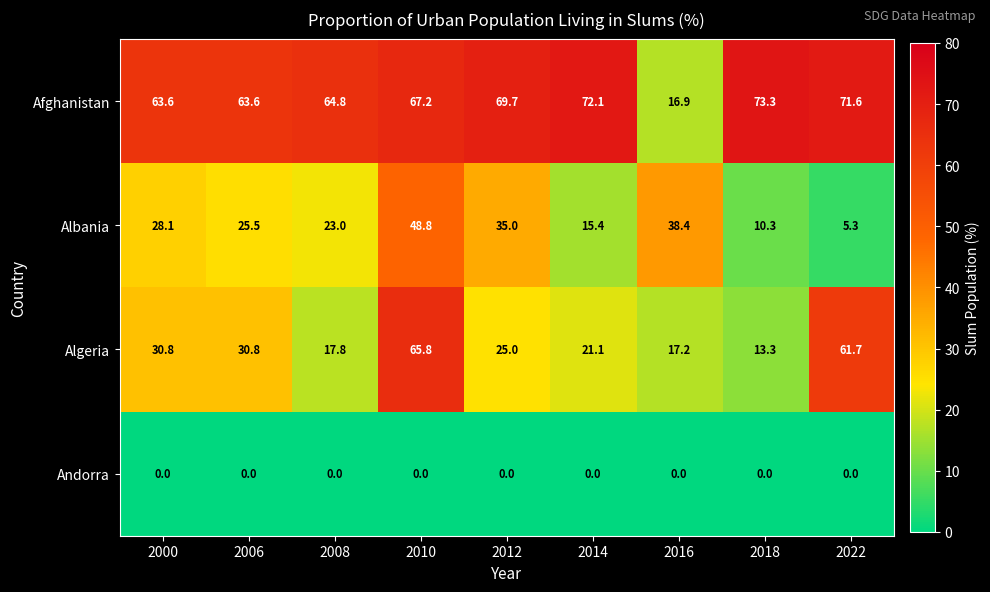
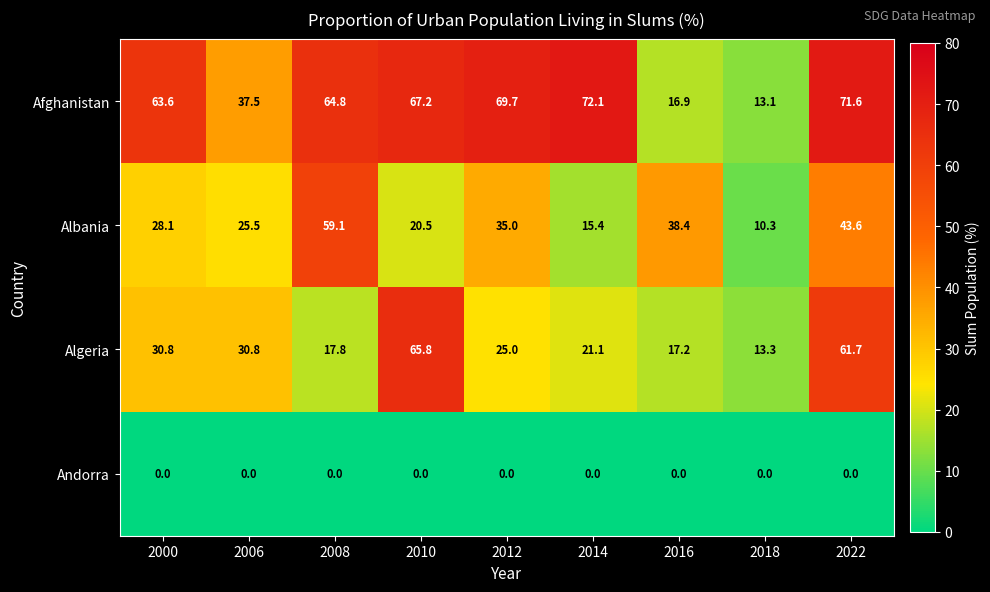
Afghanistan, 2006: 63.6 -> 37.5
Afghanistan, 2018: 73.3 -> 13.1
Albania, 2008: 23.0 -> 59.1
Albania, 2010: 48.8 -> 20.5
Albania, 2022: 5.3 -> 43.6
